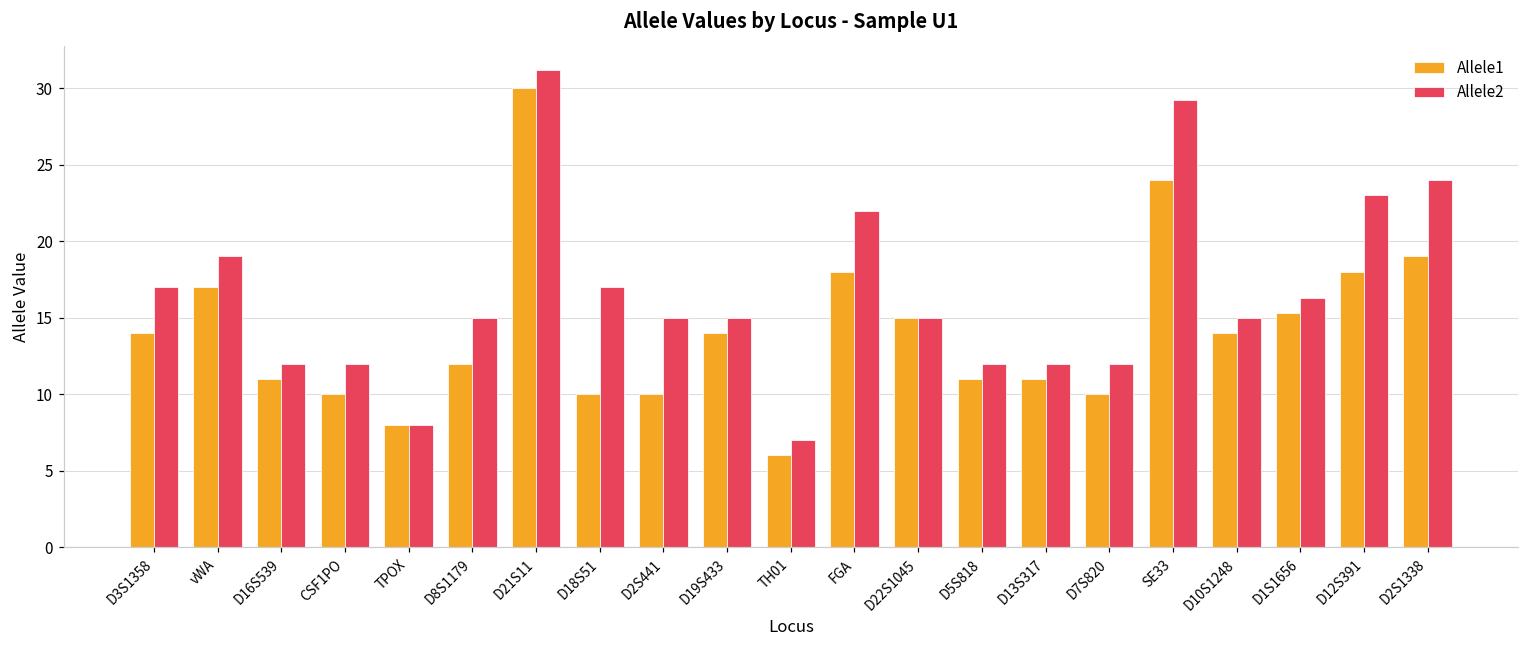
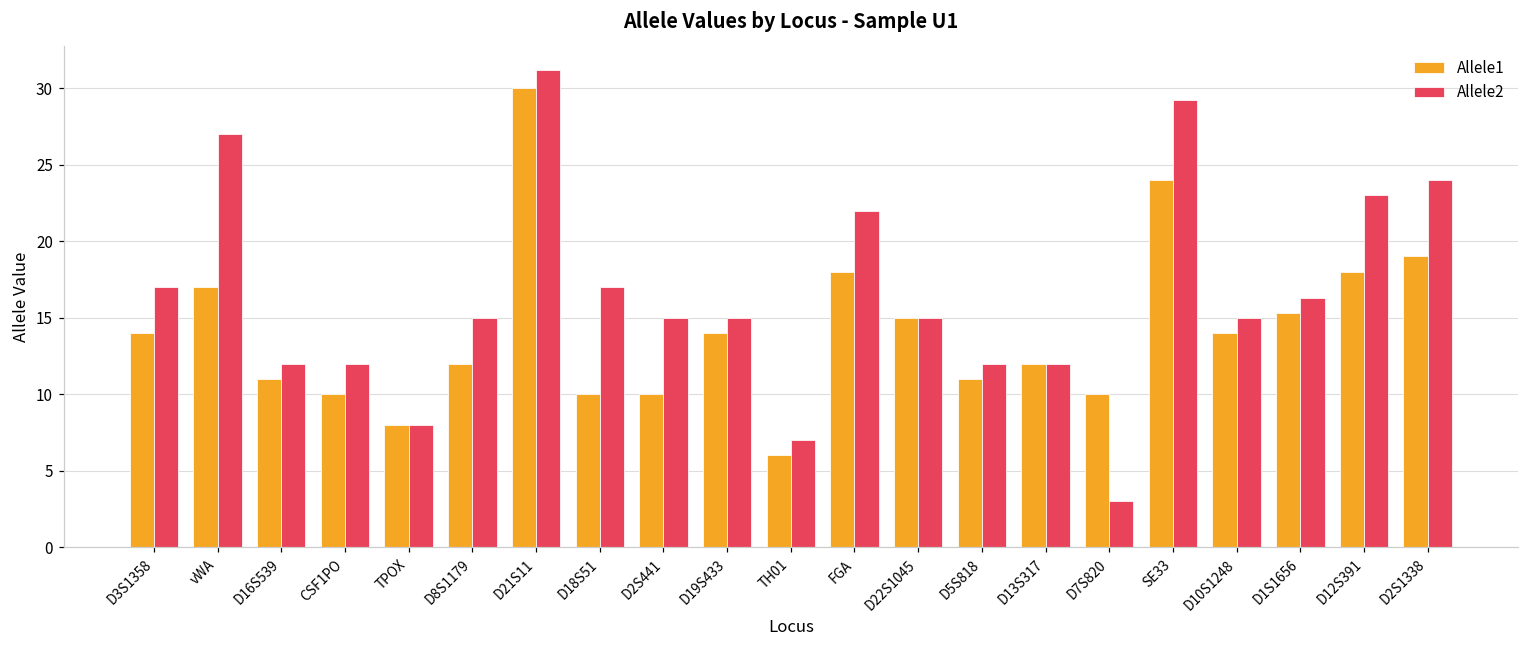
Allele2, vWA: 19 -> 27
Allele1, D13S317: 11 -> 12
Allele2, D7S820: 12 -> 3
